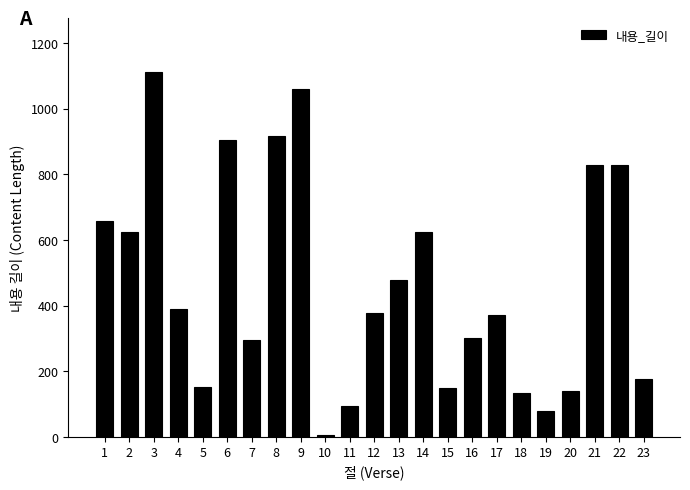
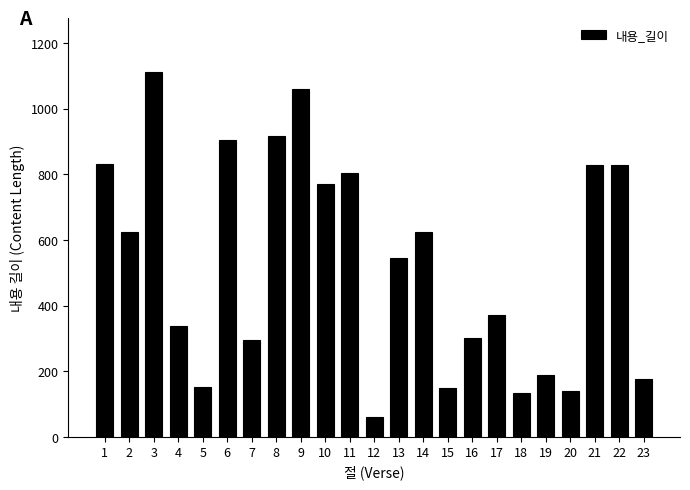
1: 660 -> 830
4: 390 -> 340
10: 10 -> 770
11: 90 -> 810
12: 380 -> 60
13: 480 -> 550
19: 80 -> 190
